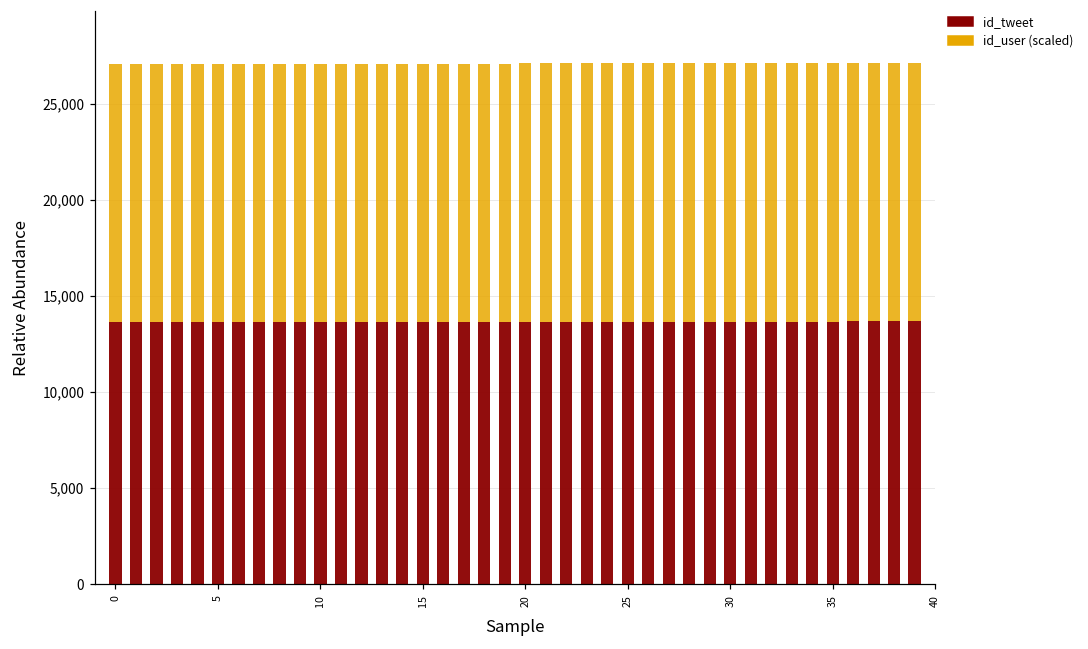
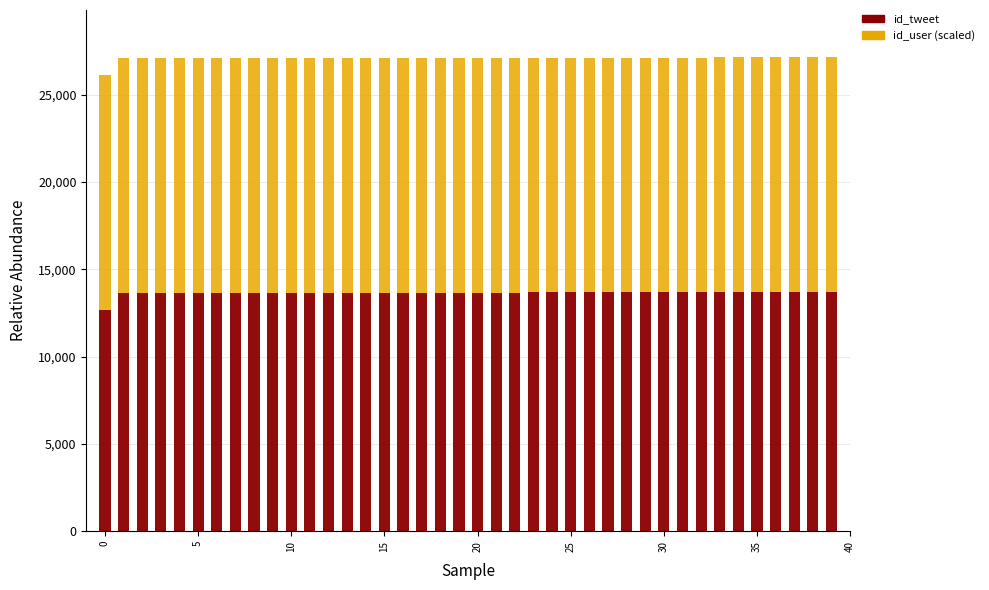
id_tweet, 0: 13,700 -> 12,700
